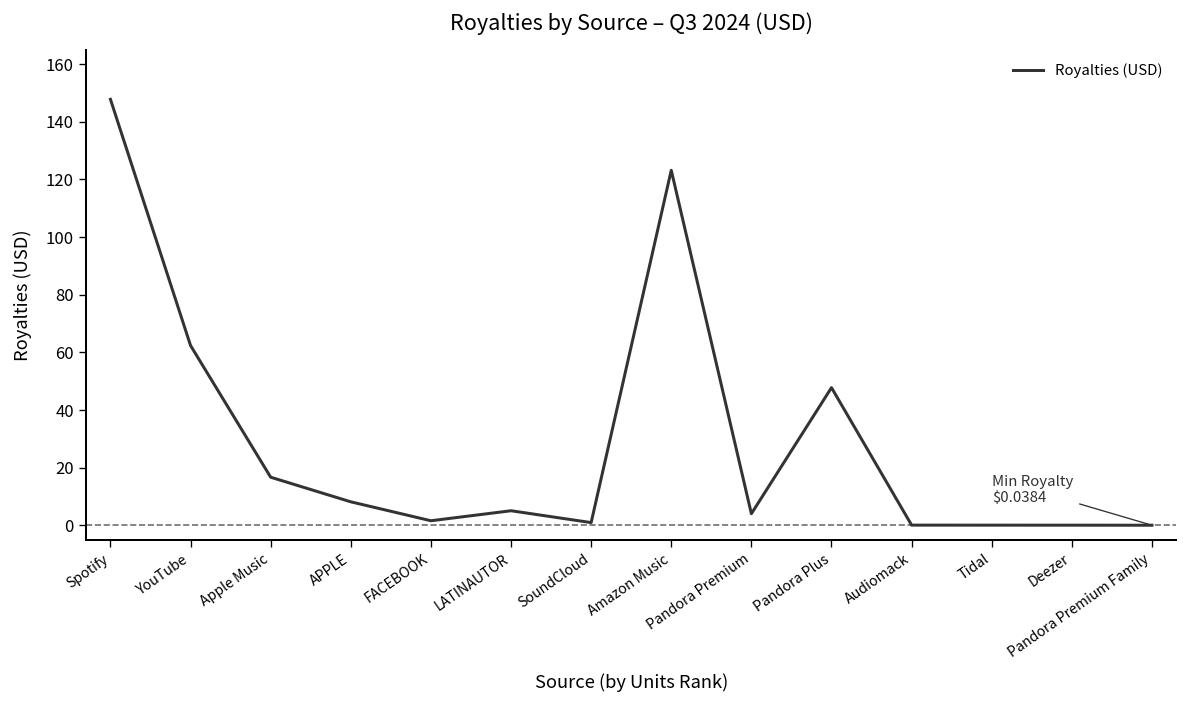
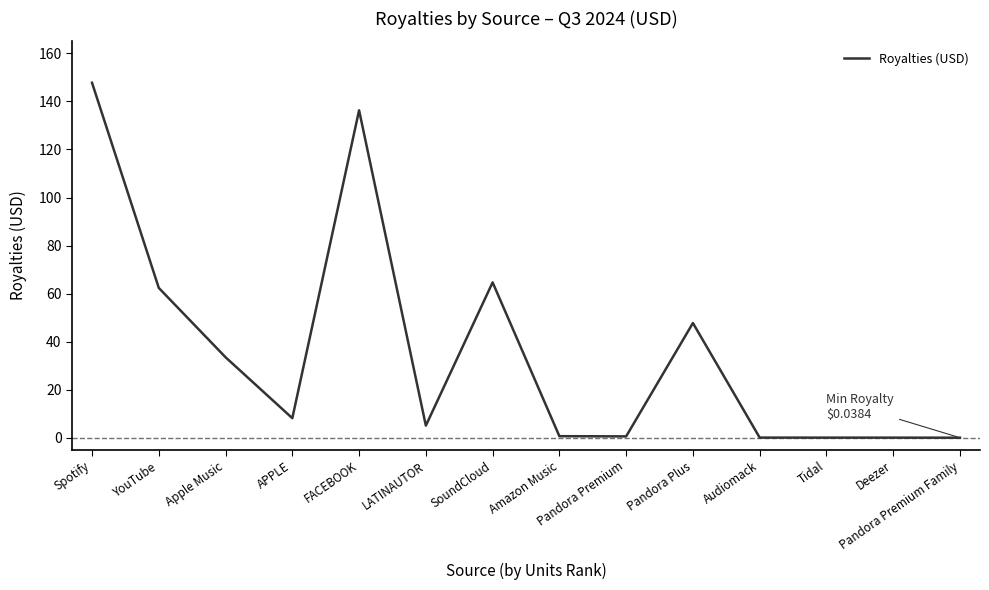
Apple Music: 17 -> 34
FACEBOOK: 2 -> 136
SoundCloud: 1 -> 65
Amazon Music: 123 -> 1
Pandora Premium: 4 -> 1
